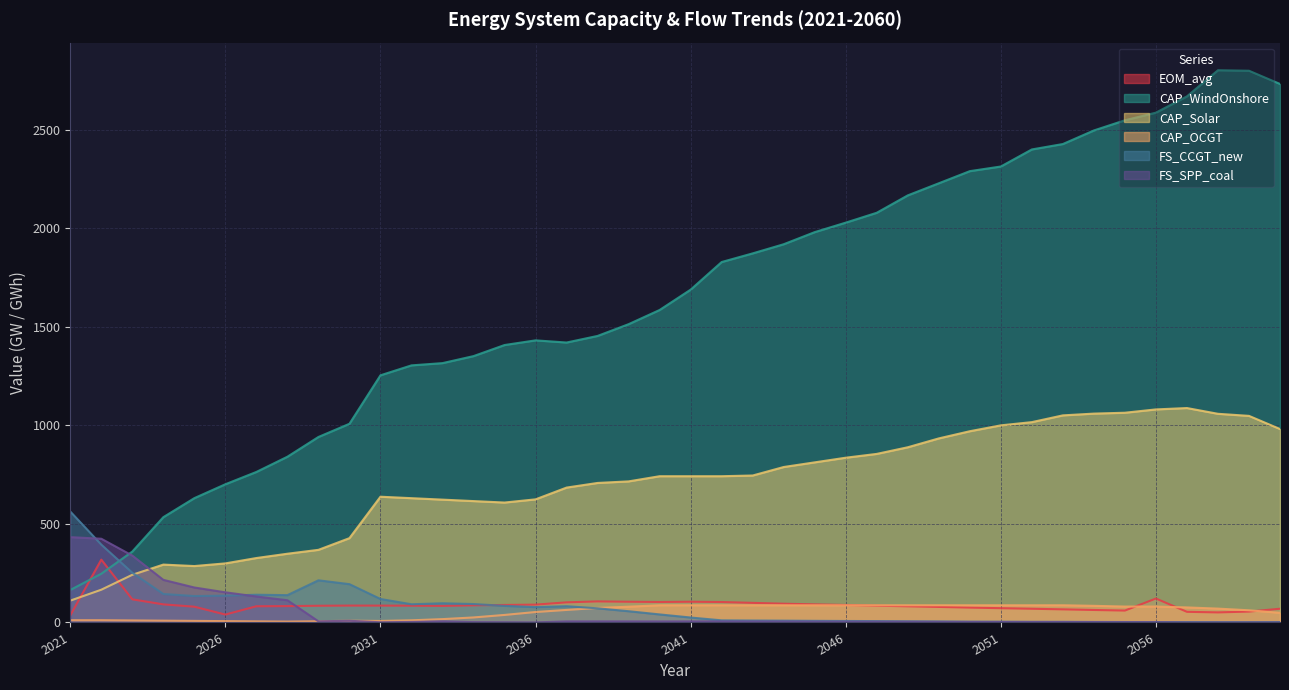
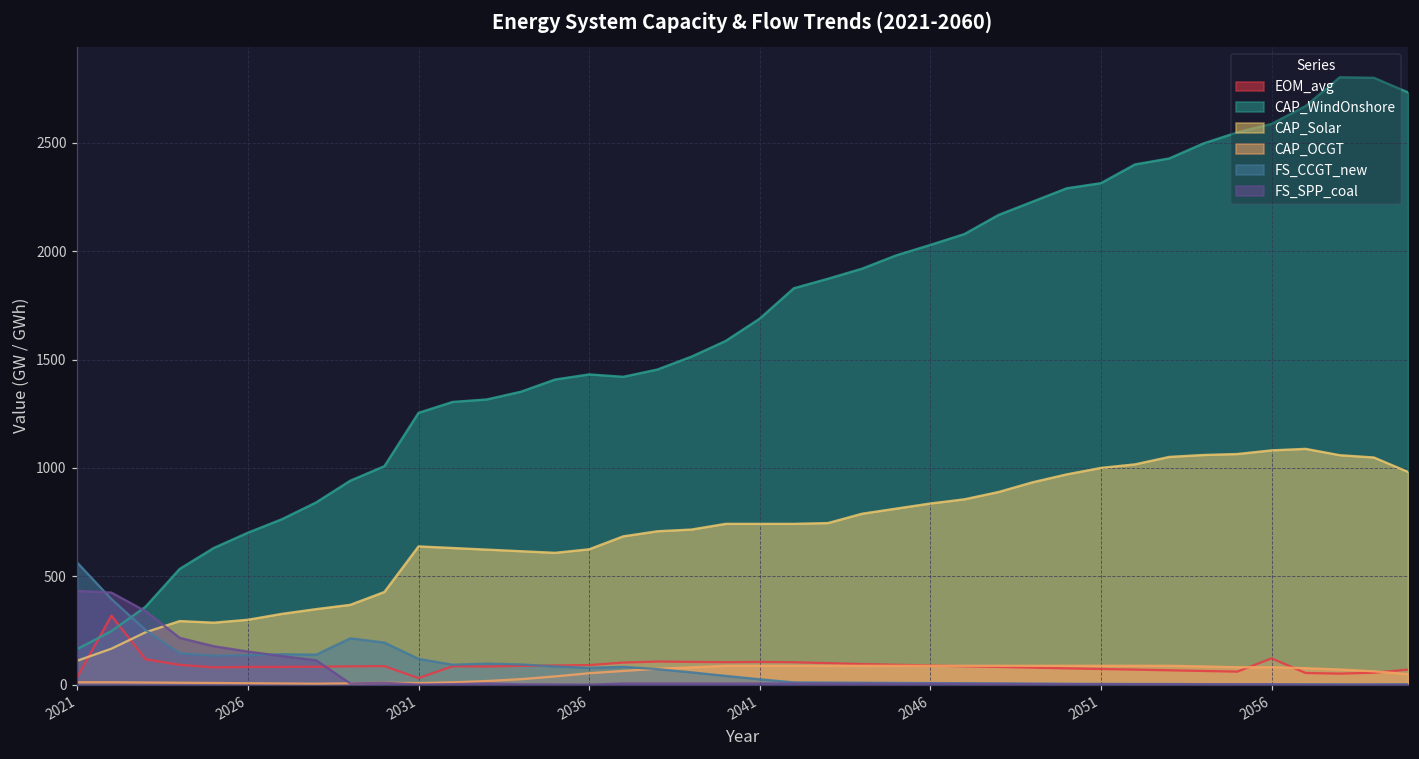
EOM_avg, 2026: 40 -> 80
EOM_avg, 2031: 90 -> 30
